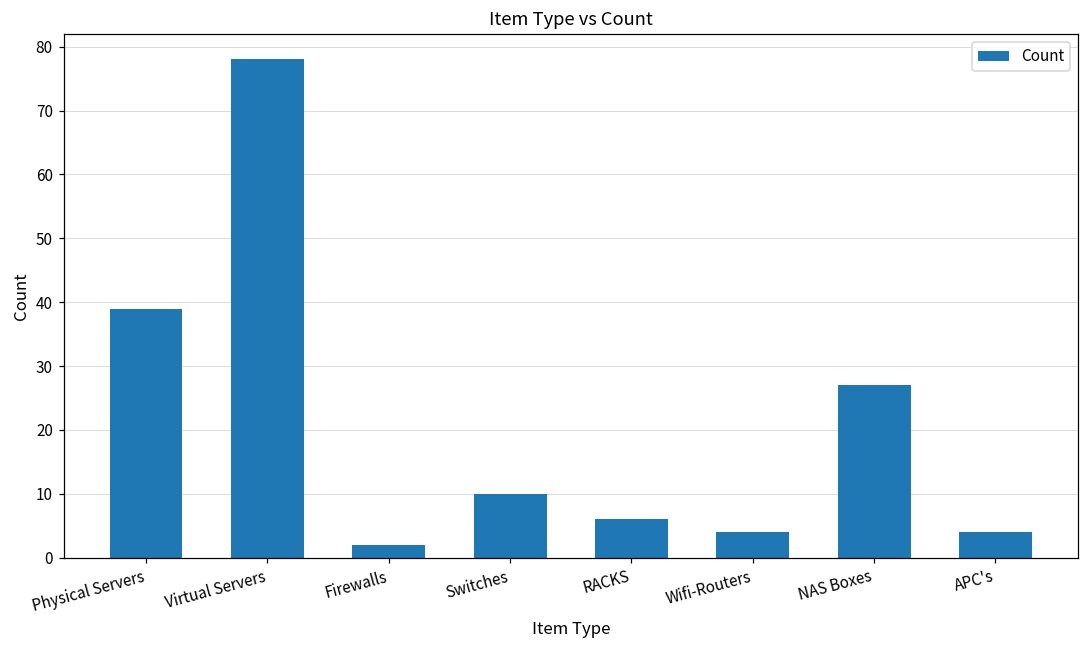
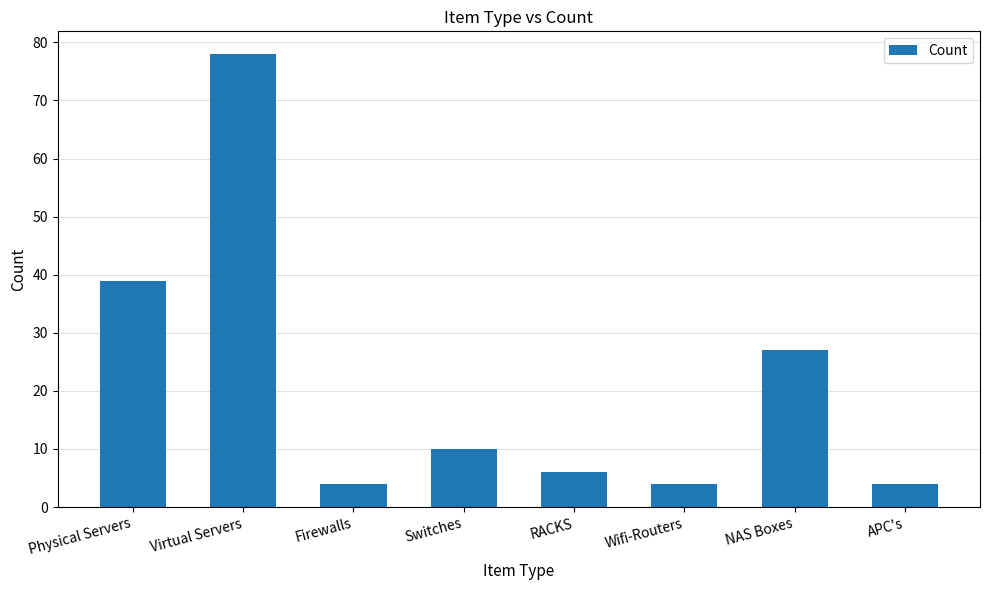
Firewalls: 2 -> 4
